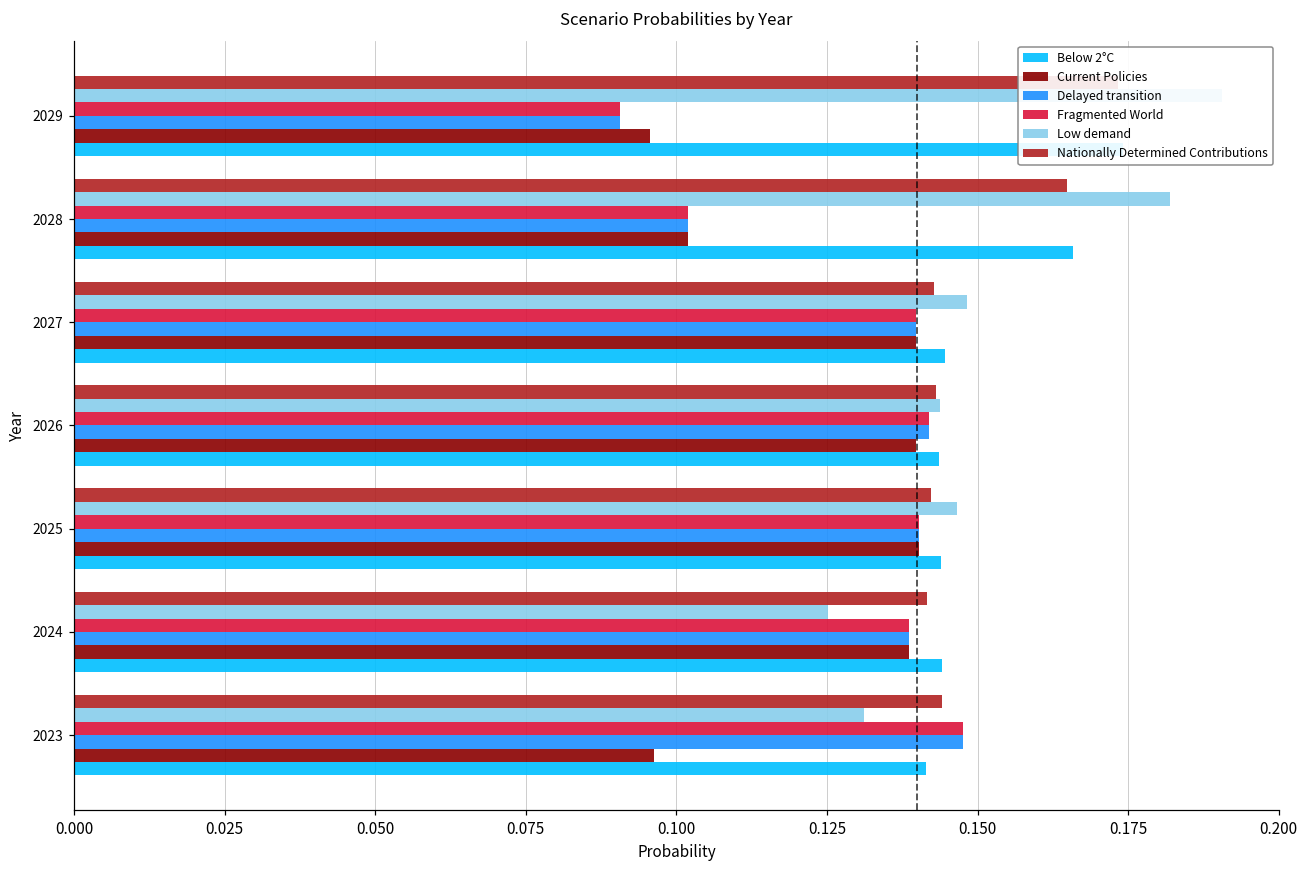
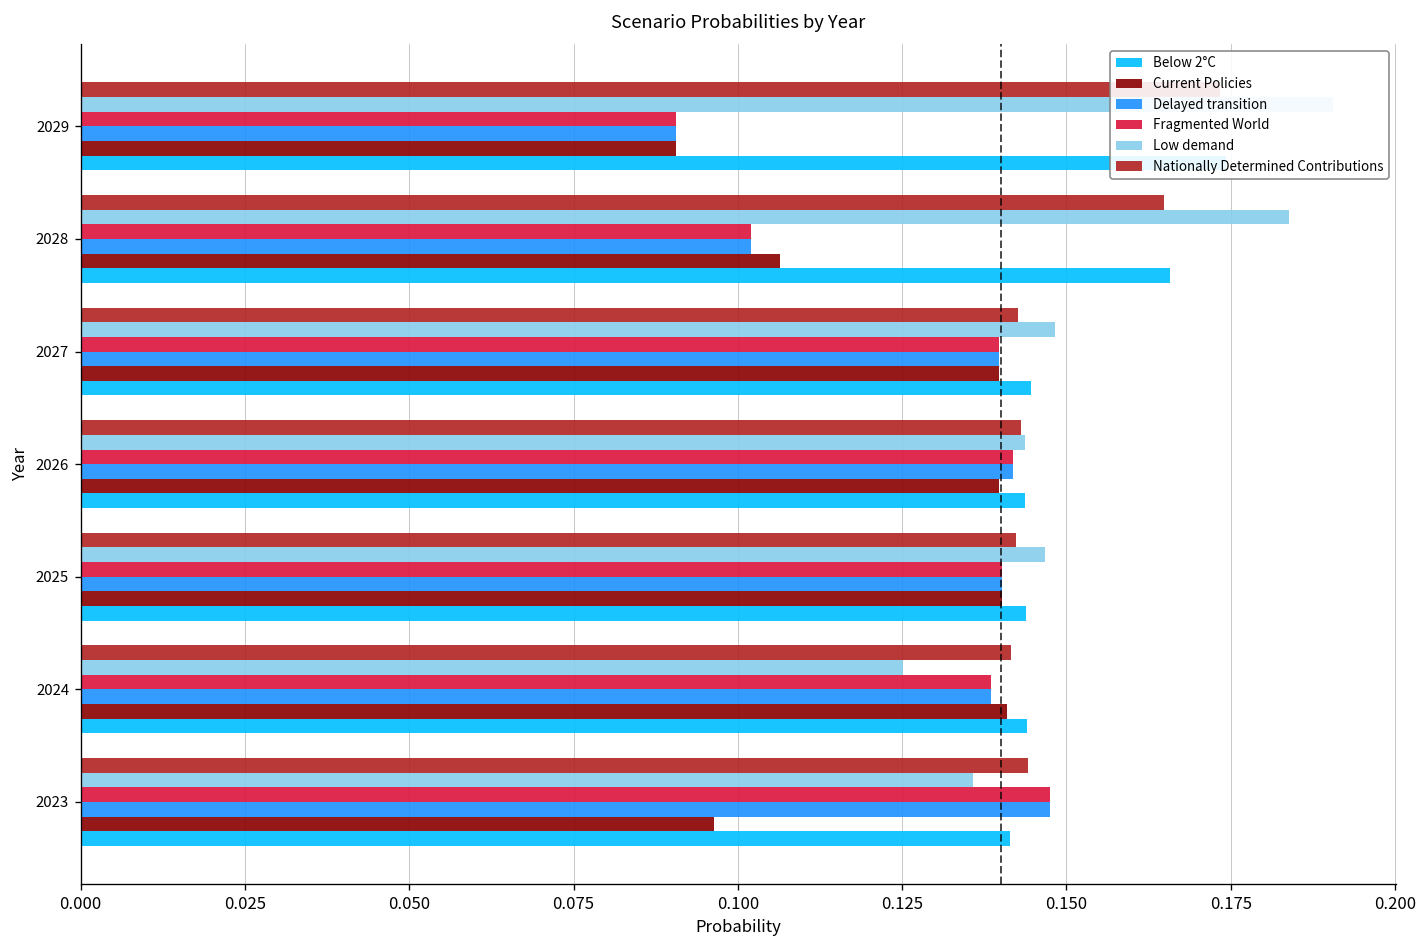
Current Policies, 2029: 0.096 -> 0.091
Low demand, 2028: 0.182 -> 0.184
Current Policies, 2028: 0.102 -> 0.106
Current Policies, 2024: 0.139 -> 0.141
Low demand, 2023: 0.131 -> 0.136
